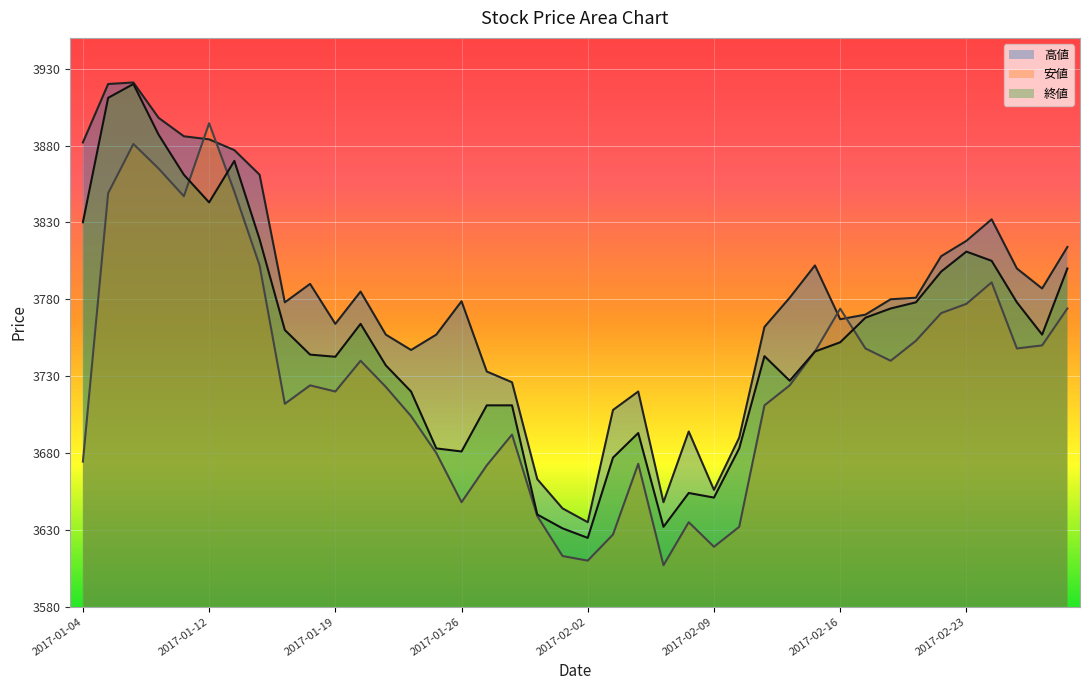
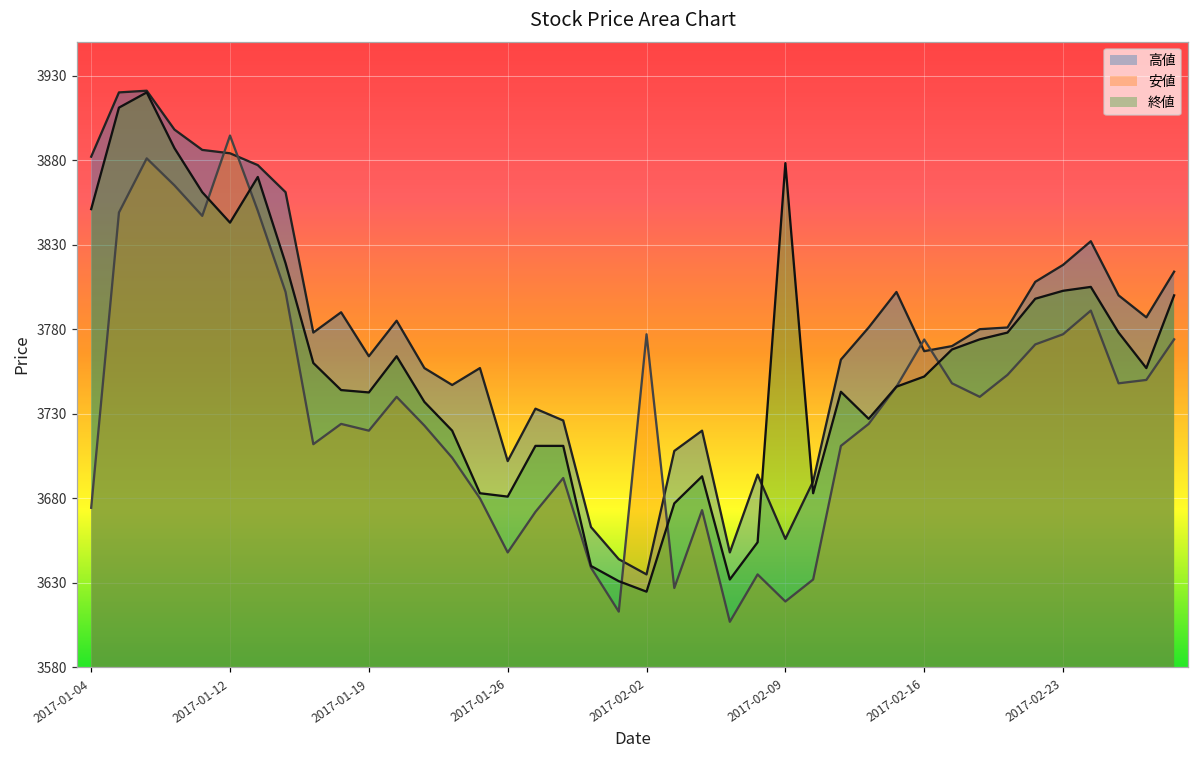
終値, 2017-01-04: 3830 -> 3851
高値, 2017-01-26: 3779 -> 3702
安値, 2017-02-02: 3610 -> 3777
終値, 2017-02-09: 3651 -> 3878
終値, 2017-02-23: 3811 -> 3803
